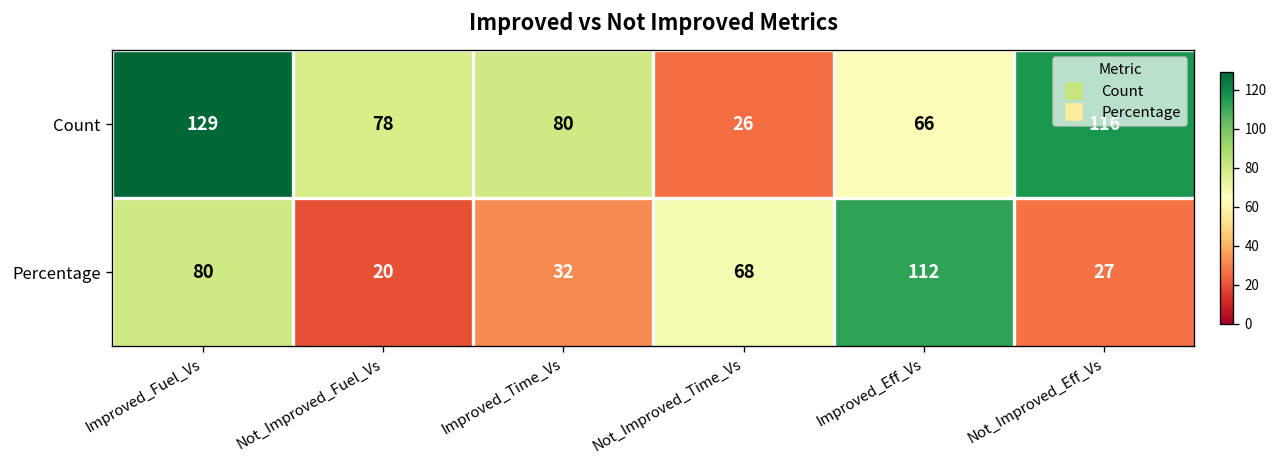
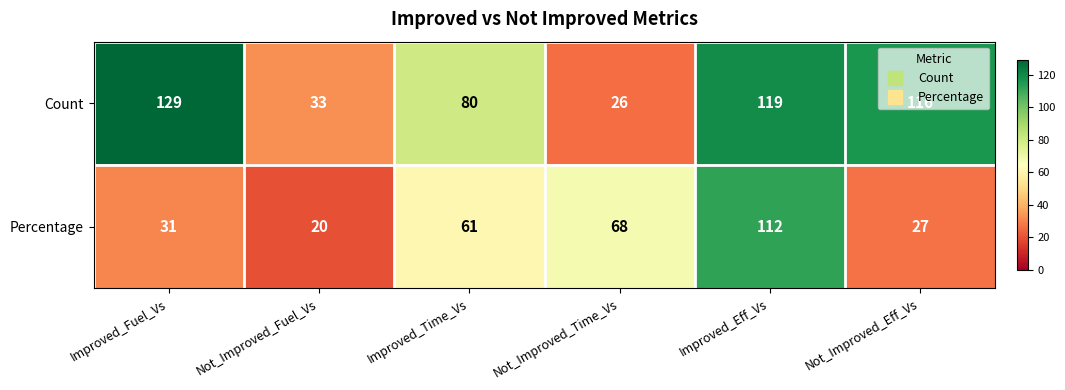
Count, Not_Improved_Fuel_Vs: 78 -> 33
Count, Improved_Eff_Vs: 66 -> 119
Percentage, Improved_Fuel_Vs: 80 -> 31
Percentage, Improved_Time_Vs: 32 -> 61
